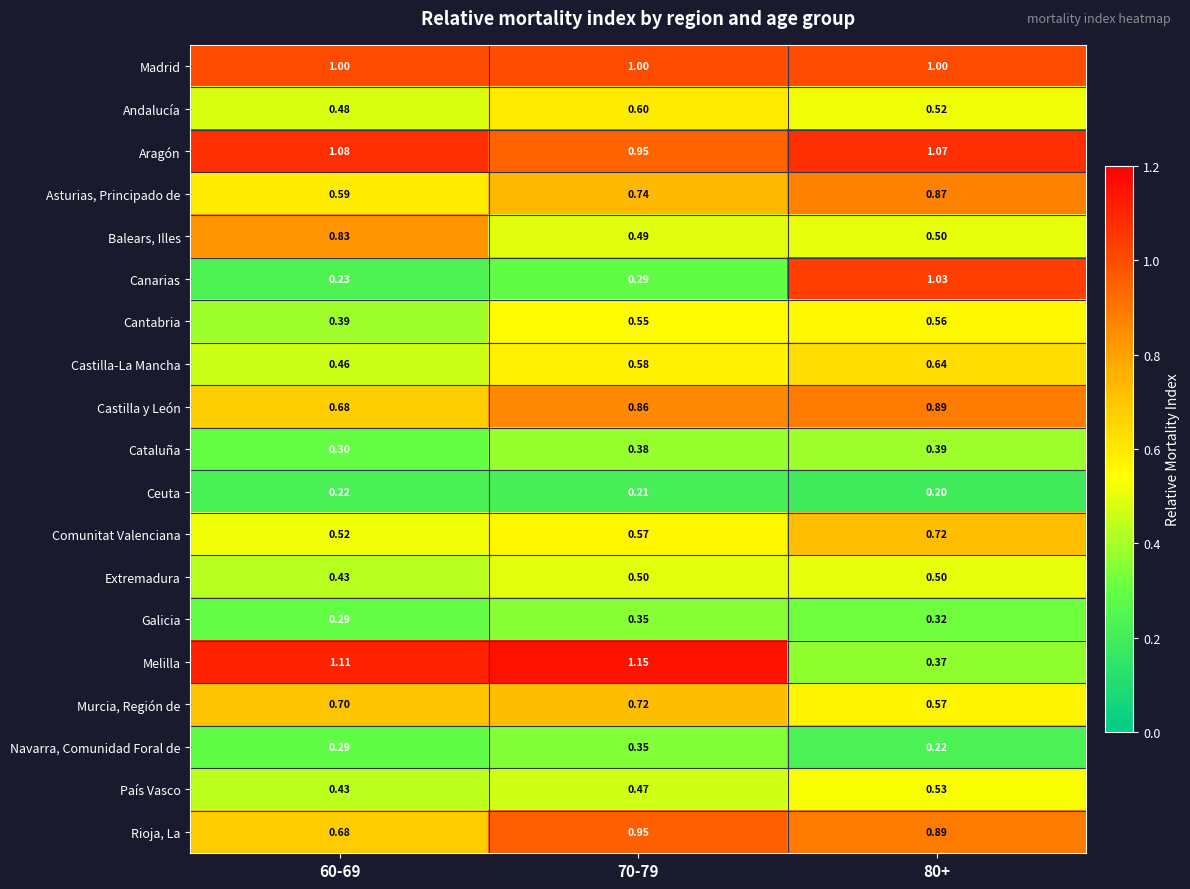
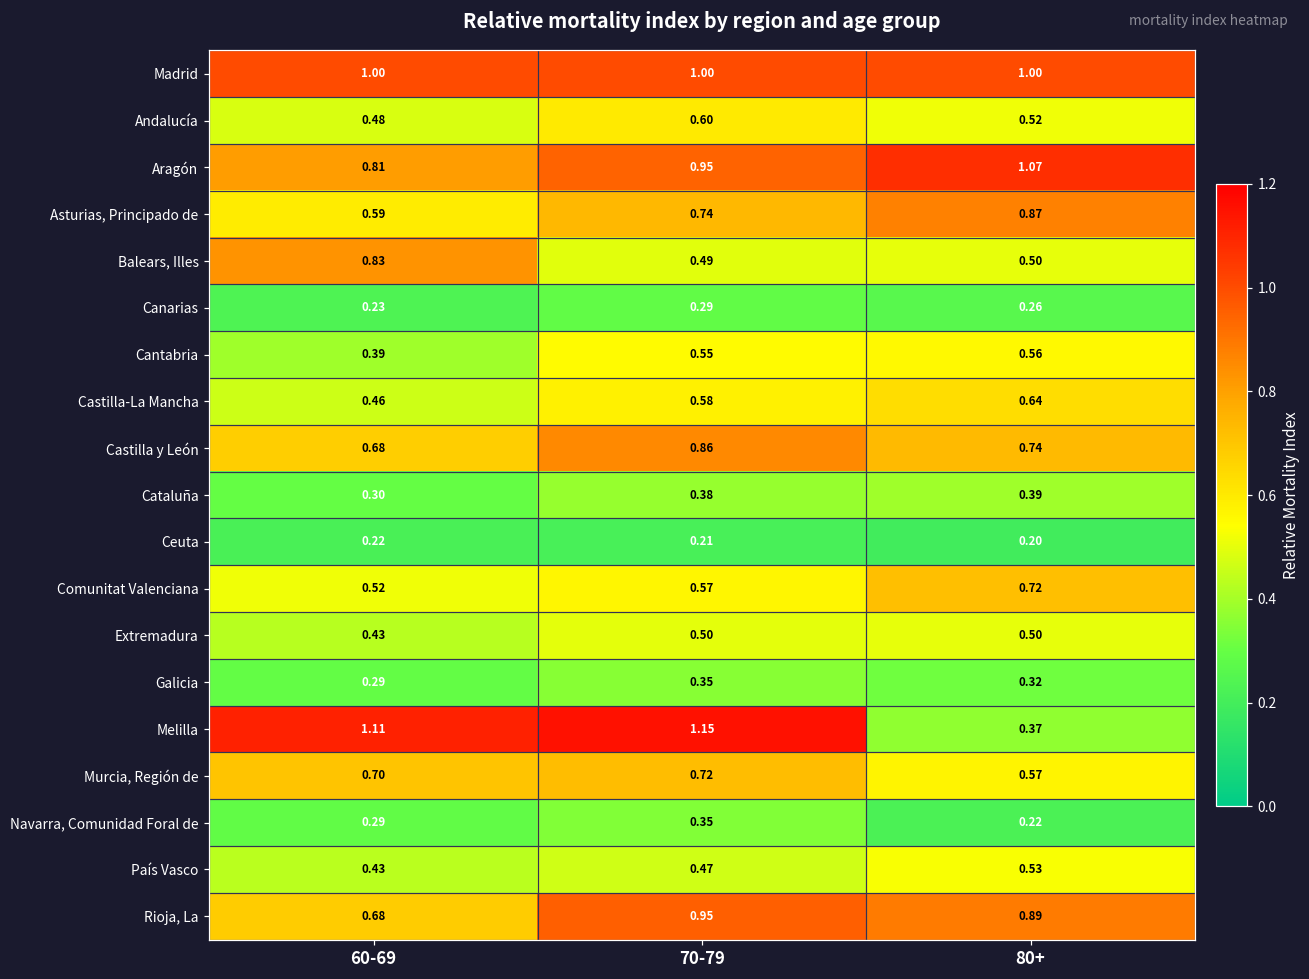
Aragón, 60-69: 1.08 -> 0.81
Canarias, 80+: 1.03 -> 0.26
Castilla y León, 80+: 0.89 -> 0.74
